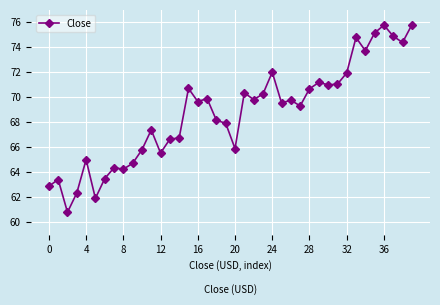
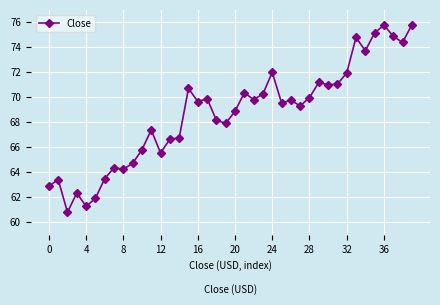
4: 65.0 -> 61.3
20: 65.9 -> 68.9
28: 70.7 -> 70.0
